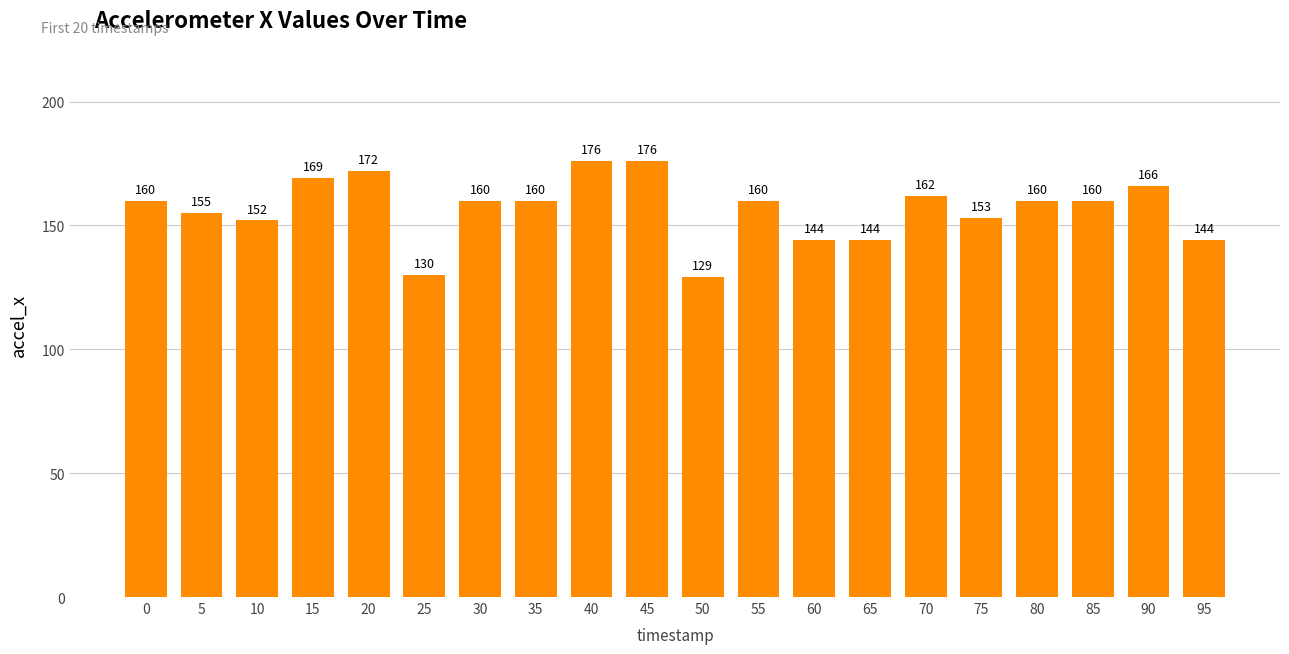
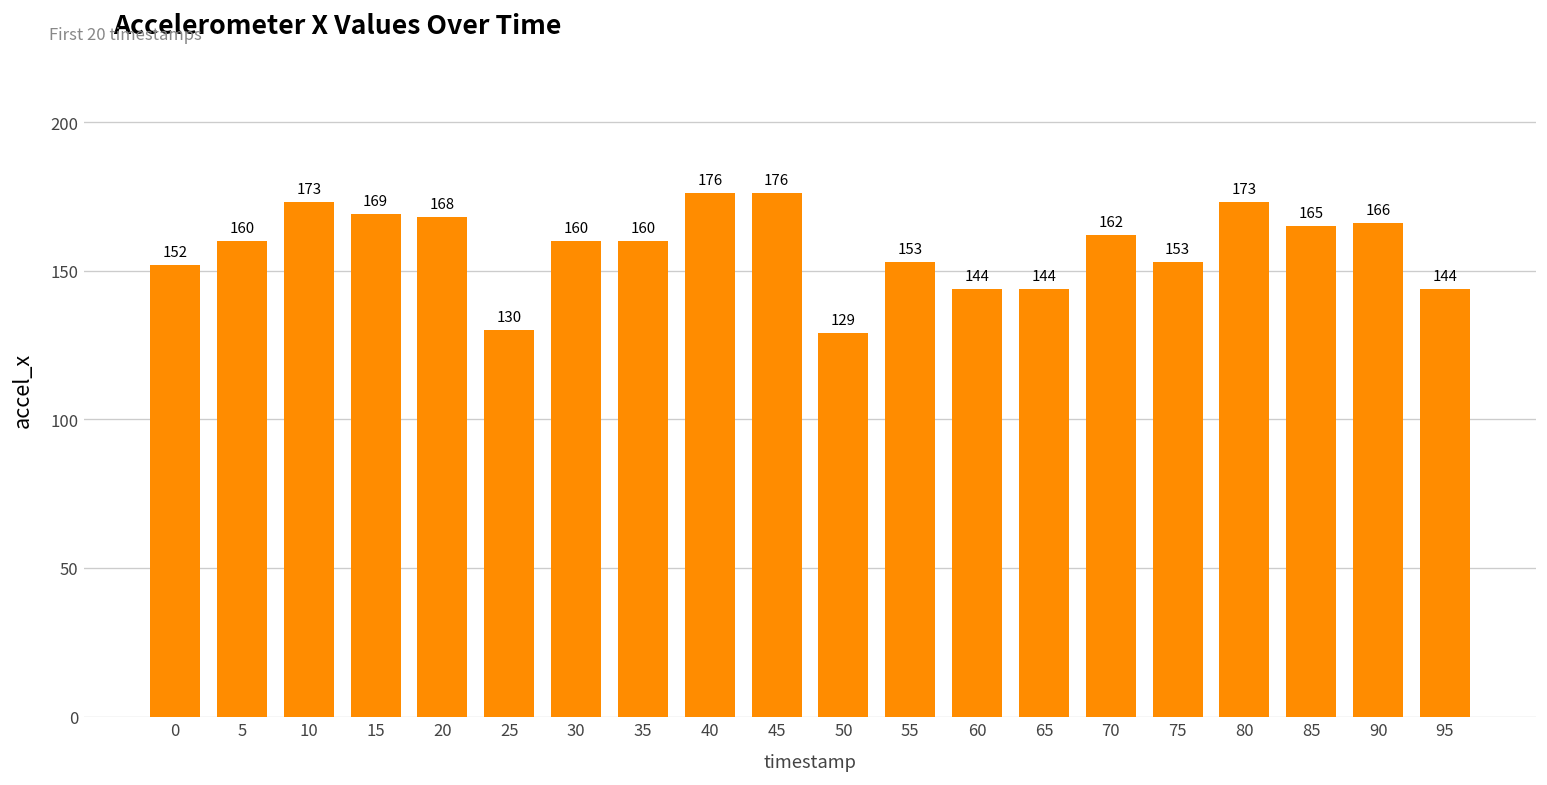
0: 160 -> 152
5: 155 -> 160
10: 152 -> 173
20: 172 -> 168
55: 160 -> 153
80: 160 -> 173
85: 160 -> 165
